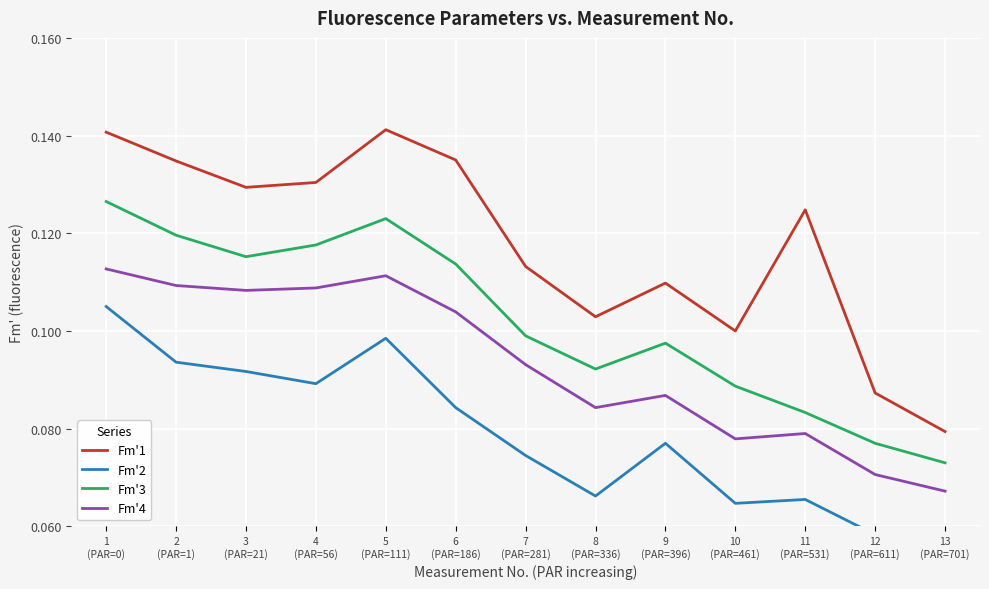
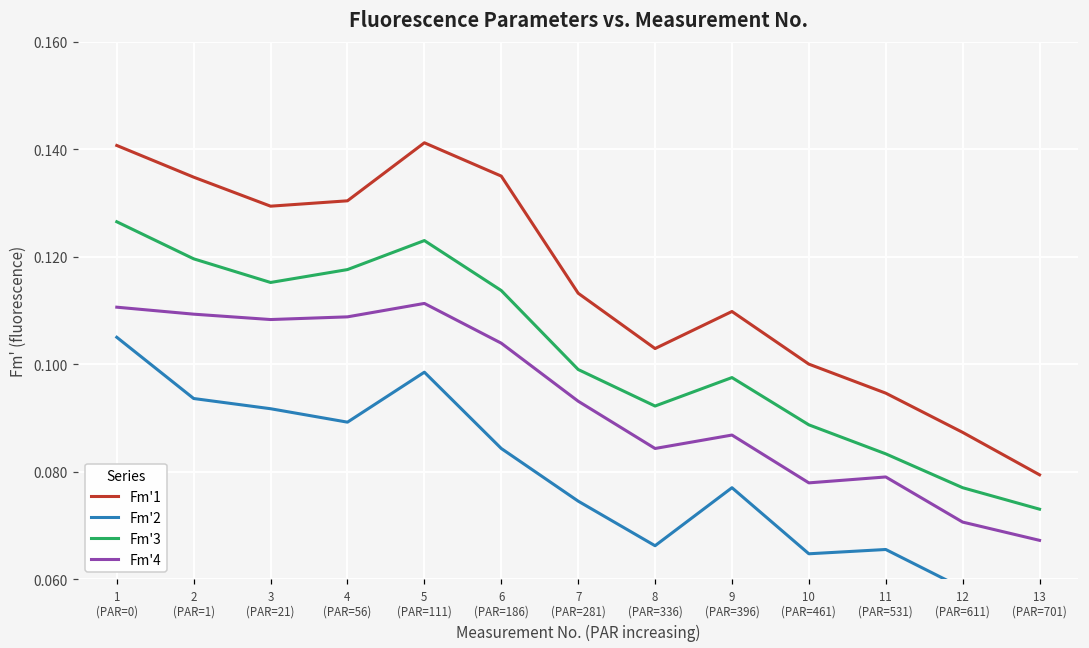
Fm'4, 1 (PAR=0): 0.113 -> 0.111
Fm'1, 11 (PAR=531): 0.125 -> 0.095
